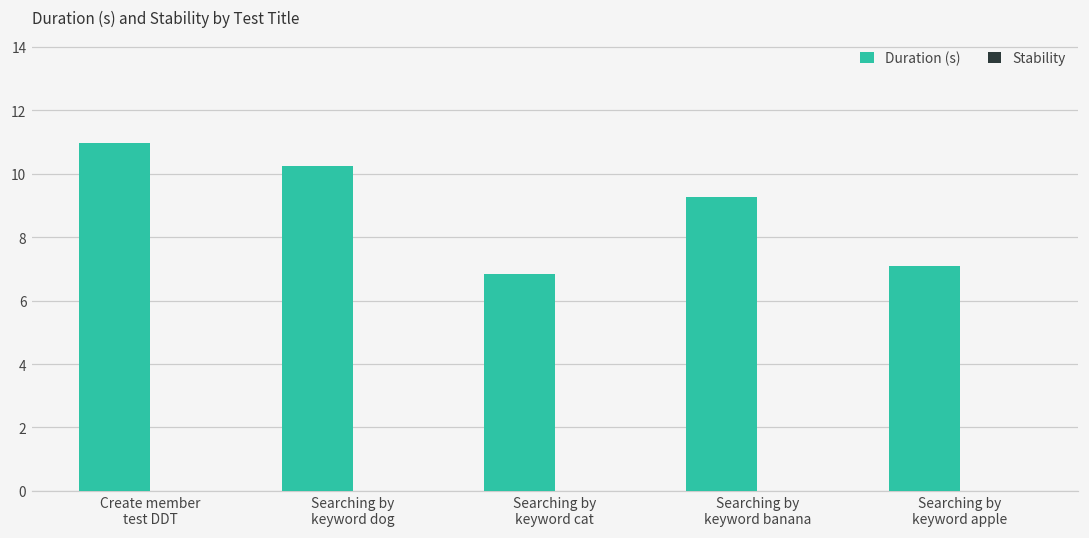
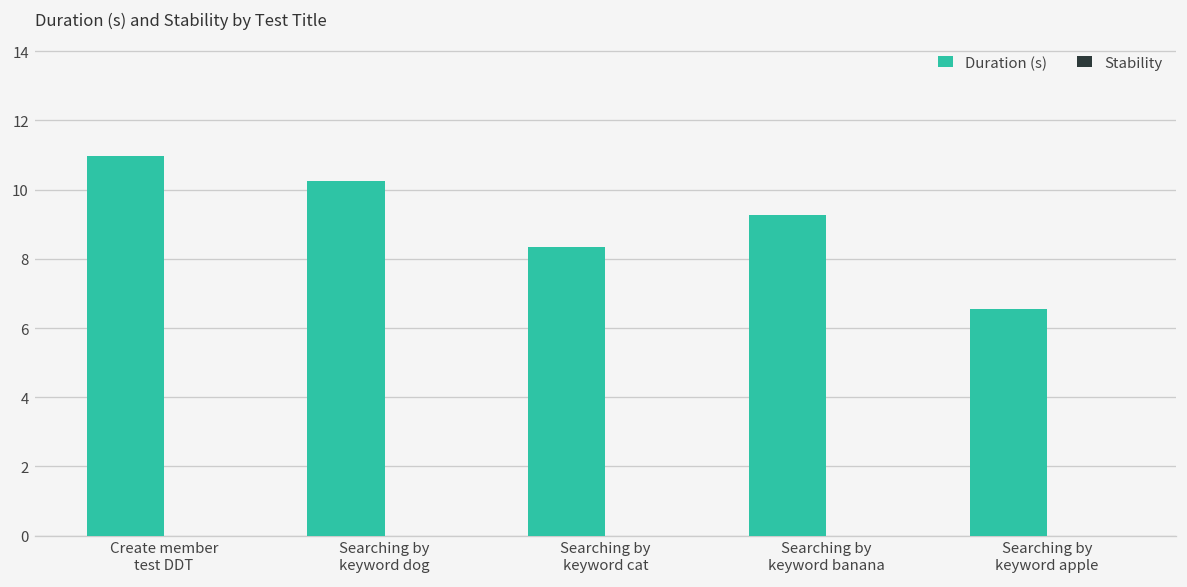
Duration (s), Searching by keyword cat: 6.8 -> 8.3
Duration (s), Searching by keyword apple: 7.1 -> 6.5
